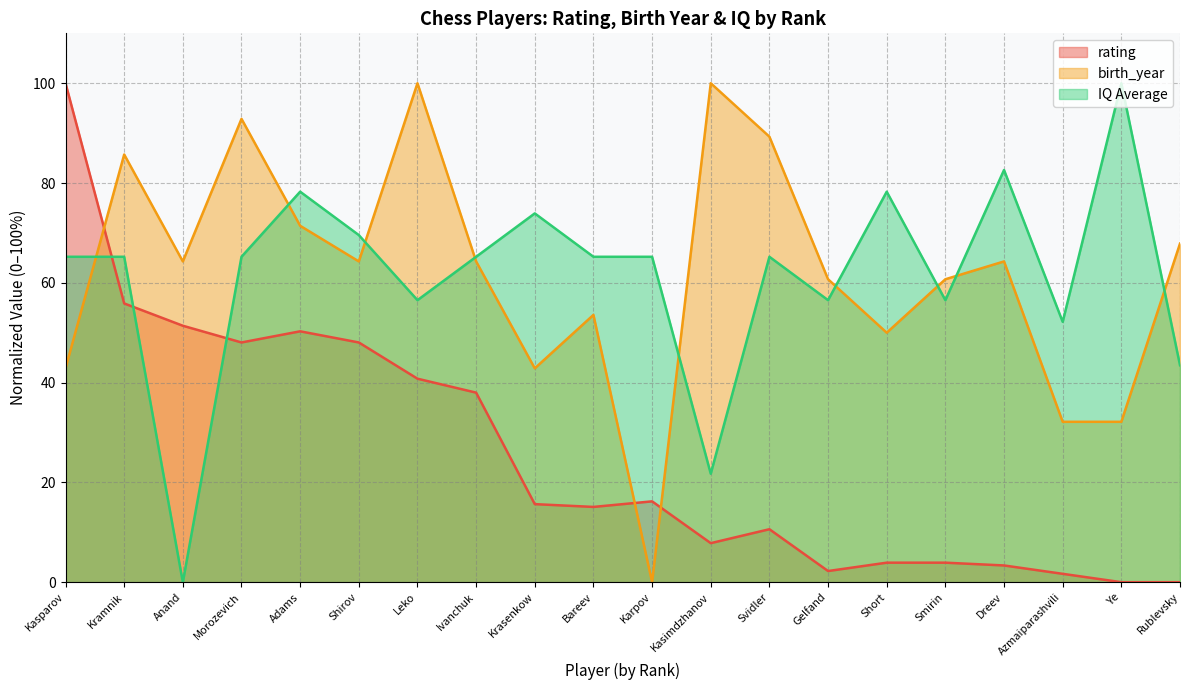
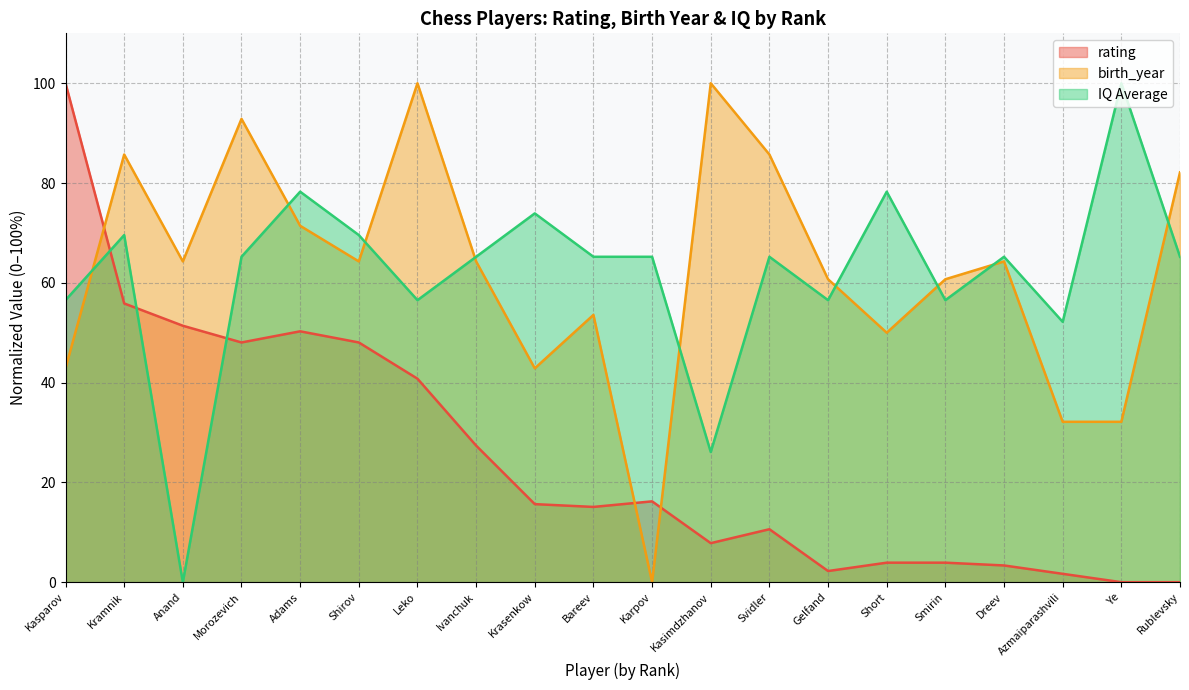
IQ Average, Kasparov: 65 -> 57
IQ Average, Kramnik: 65 -> 70
rating, Ivanchuk: 38 -> 27
IQ Average, Kasimdzhanov: 22 -> 26
birth_year, Svidler: 89 -> 86
IQ Average, Dreev: 83 -> 65
birth_year, Rublevsky: 68 -> 82
IQ Average, Rublevsky: 43 -> 65
